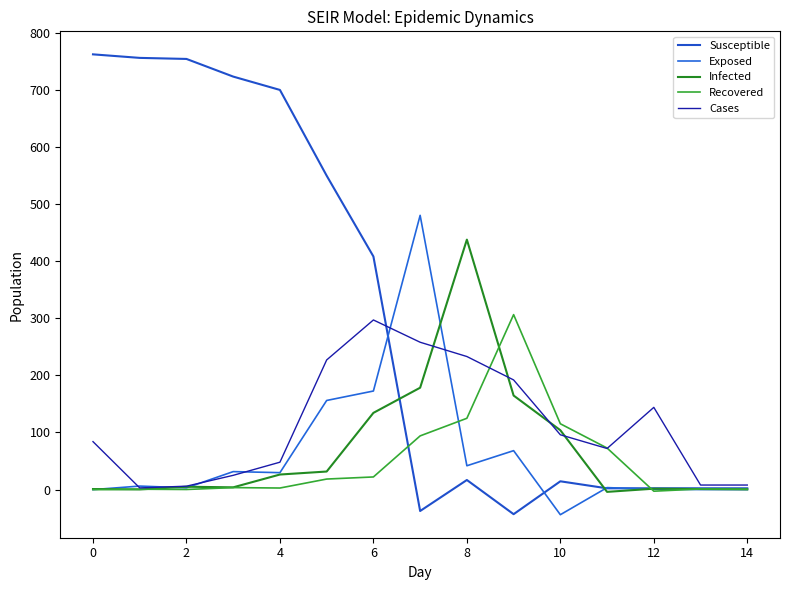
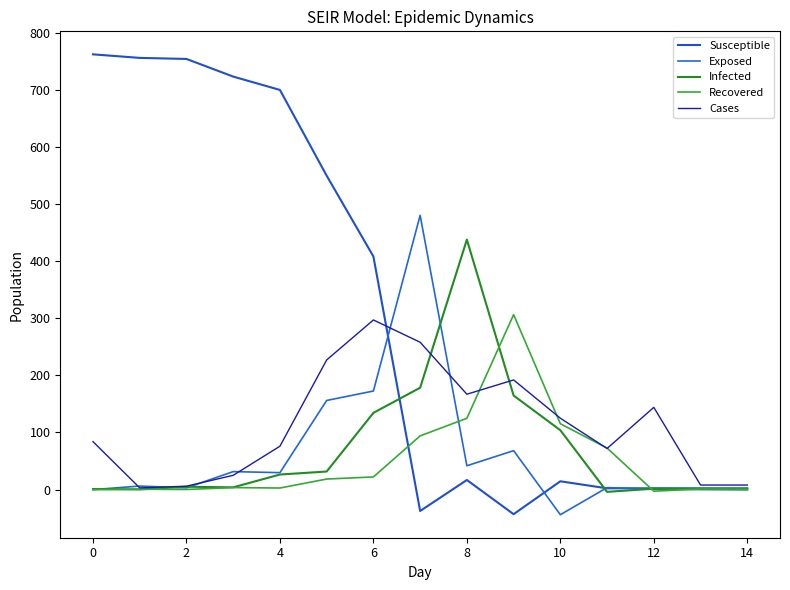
Cases, 4: 50 -> 80
Cases, 8: 230 -> 170
Cases, 10: 100 -> 130
